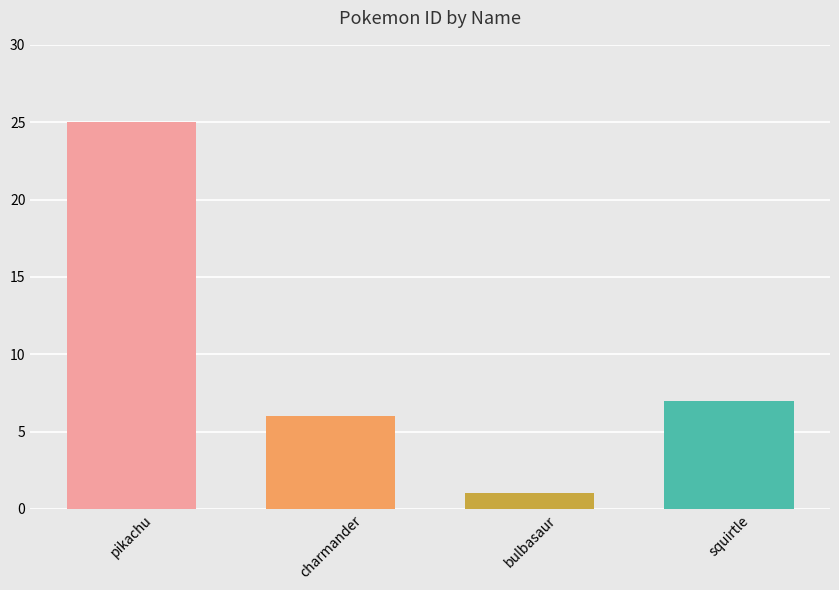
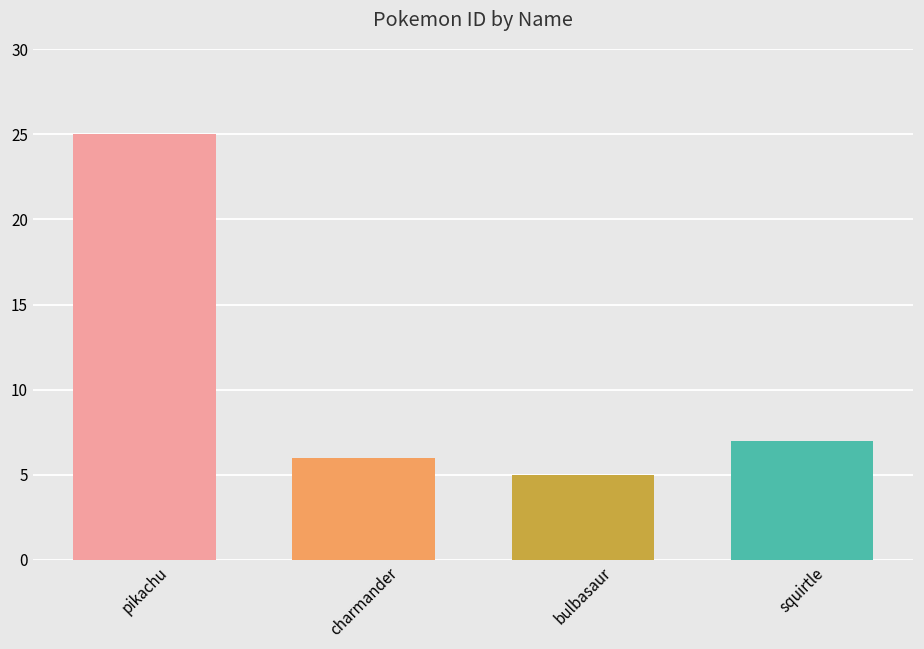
bulbasaur: 1 -> 5
